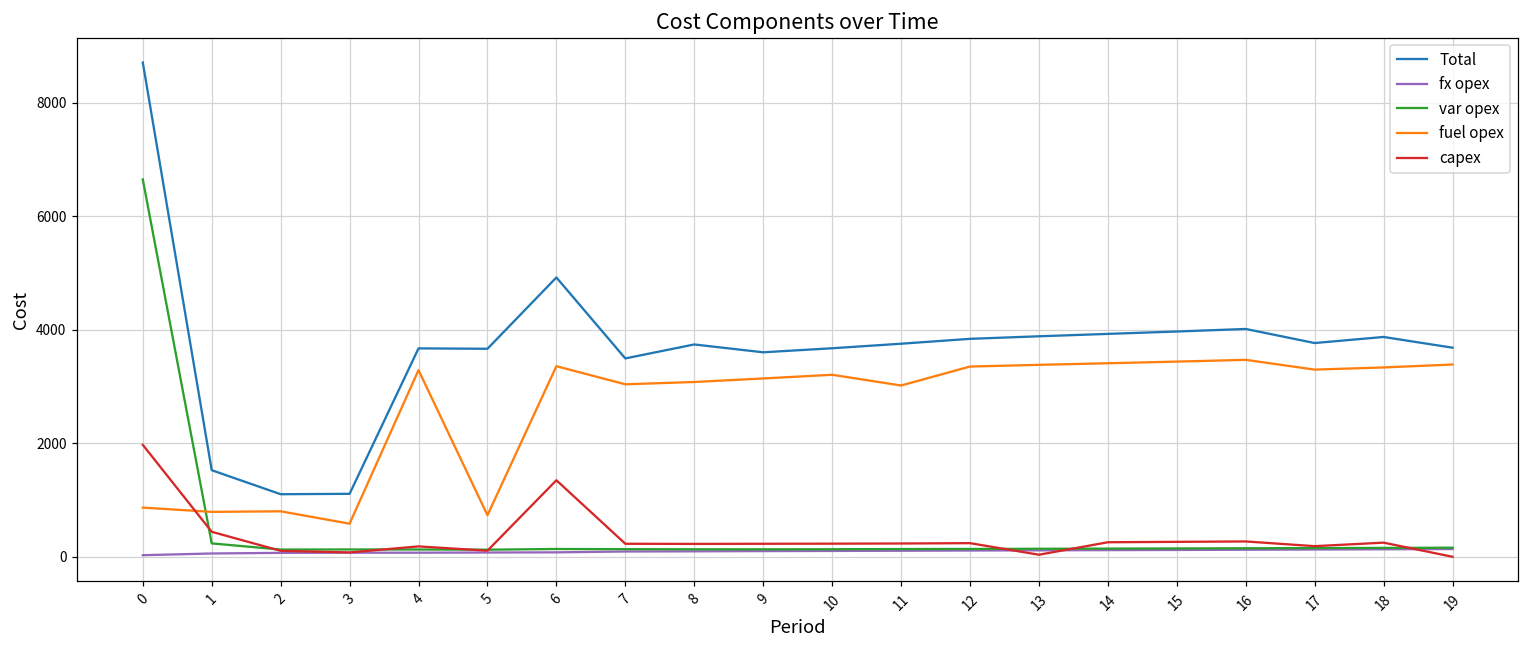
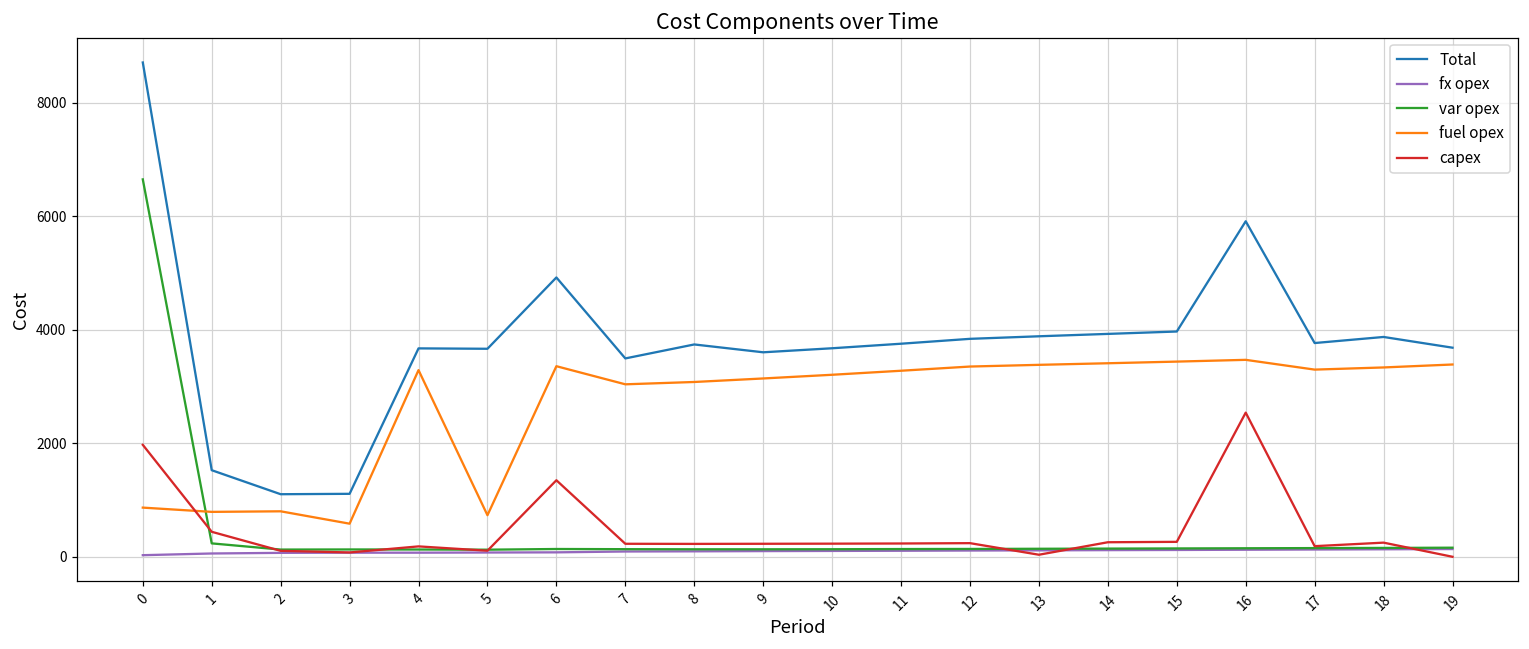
fuel opex, 11: 3000 -> 3300
Total, 16: 4000 -> 5900
capex, 16: 300 -> 2500
